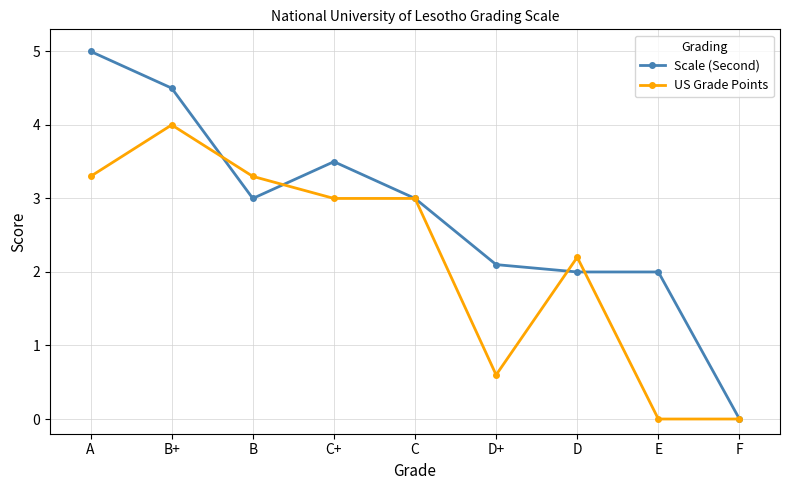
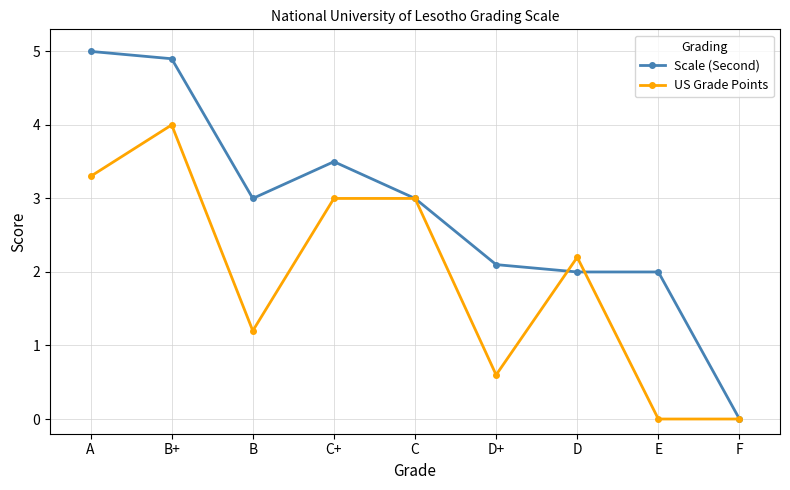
Scale (Second), B+: 4.5 -> 4.9
US Grade Points, B: 3.3 -> 1.2
